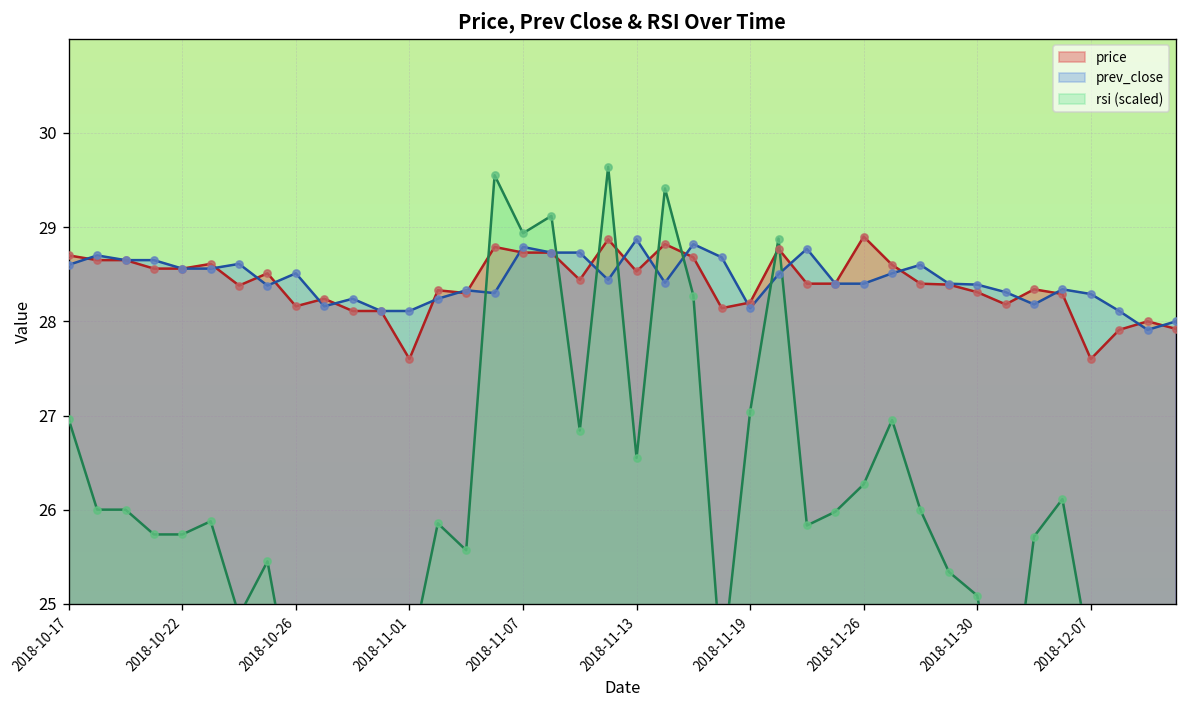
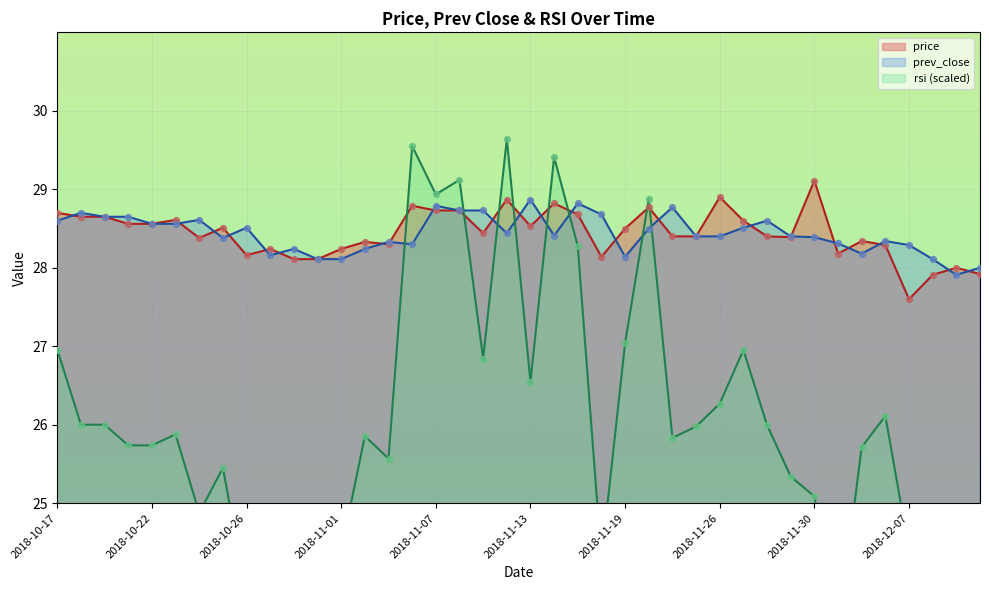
price, 2018-11-01: 27.6 -> 28.2
price, 2018-11-19: 28.2 -> 28.5
price, 2018-11-30: 28.3 -> 29.1
